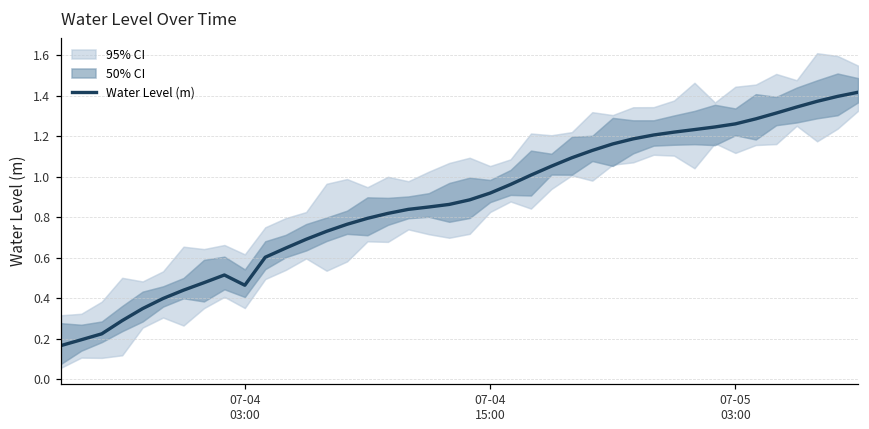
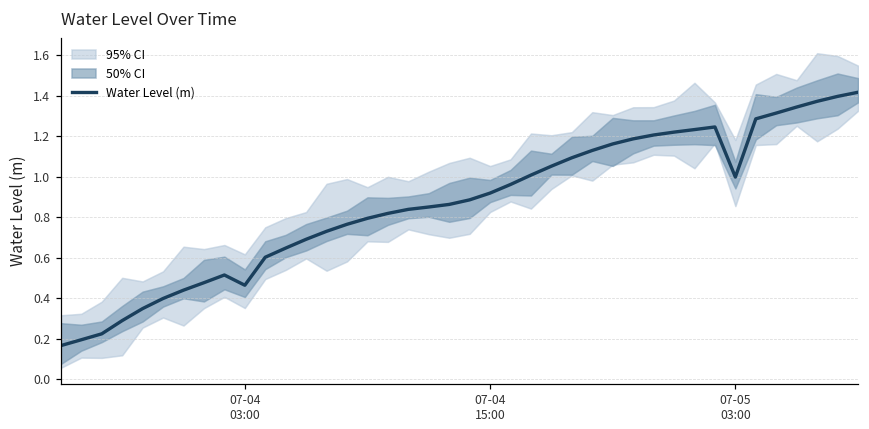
Water Level (m), 07-05 03:00: 1.26 -> 1.00
